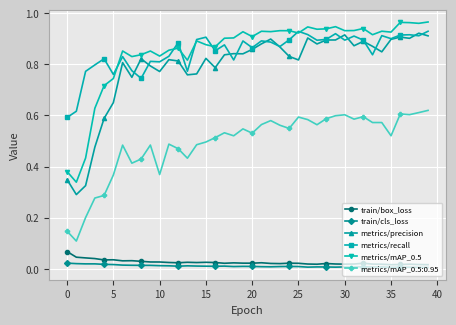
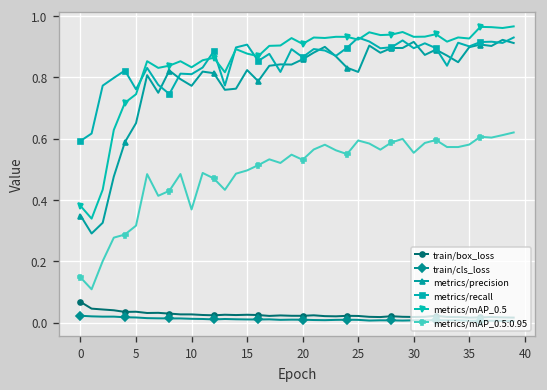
metrics/mAP_0.5:0.95, 5: 0.37 -> 0.32
metrics/mAP_0.5:0.95, 30: 0.60 -> 0.55
metrics/mAP_0.5:0.95, 35: 0.52 -> 0.58
